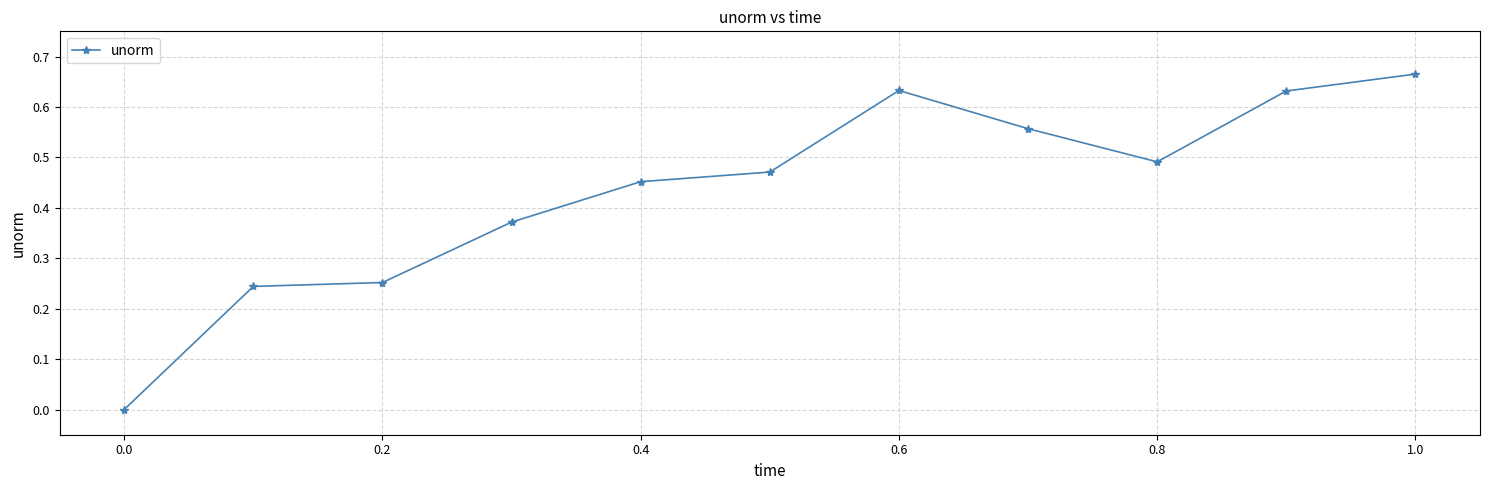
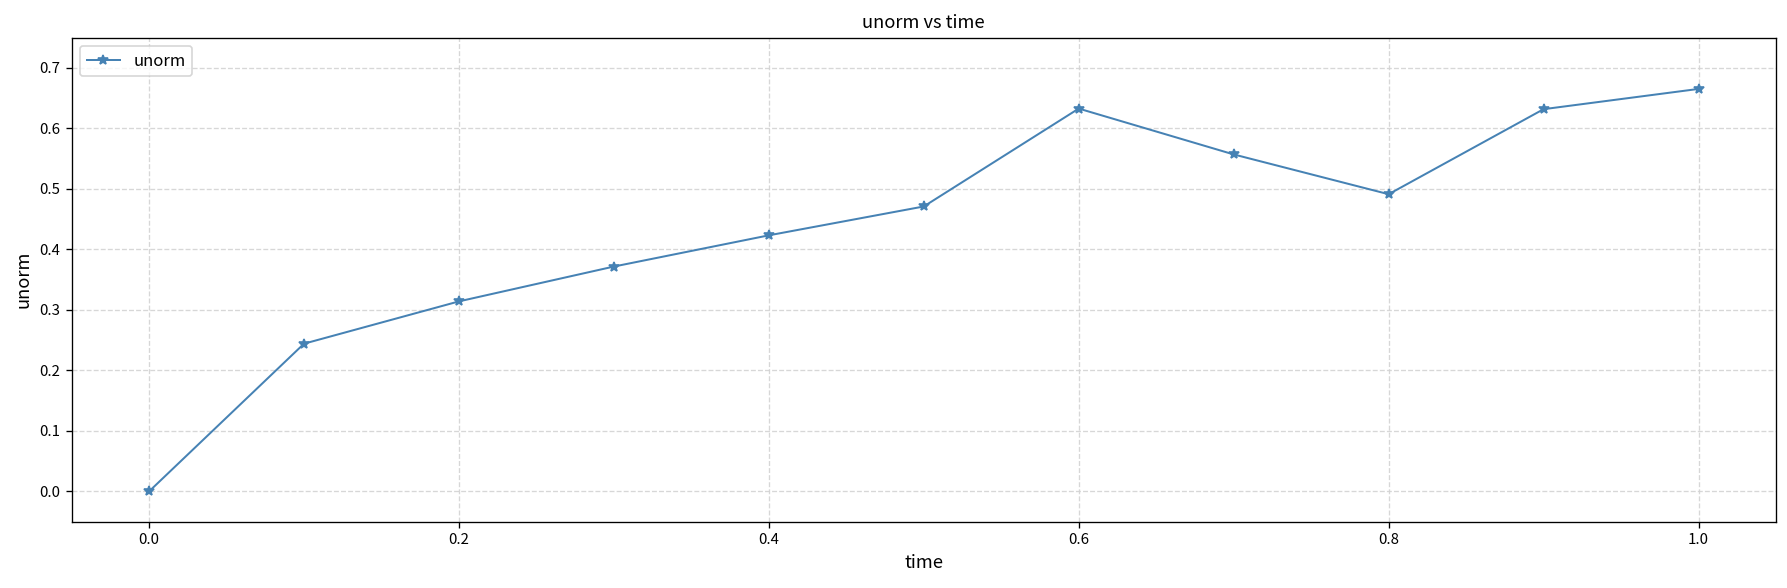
0.2: 0.25 -> 0.31
0.4: 0.45 -> 0.42
